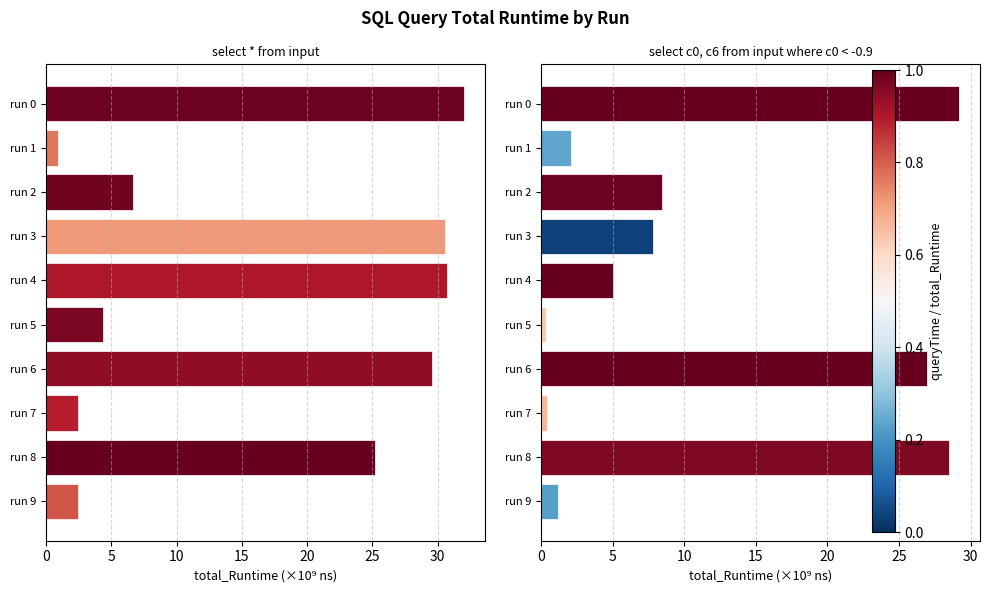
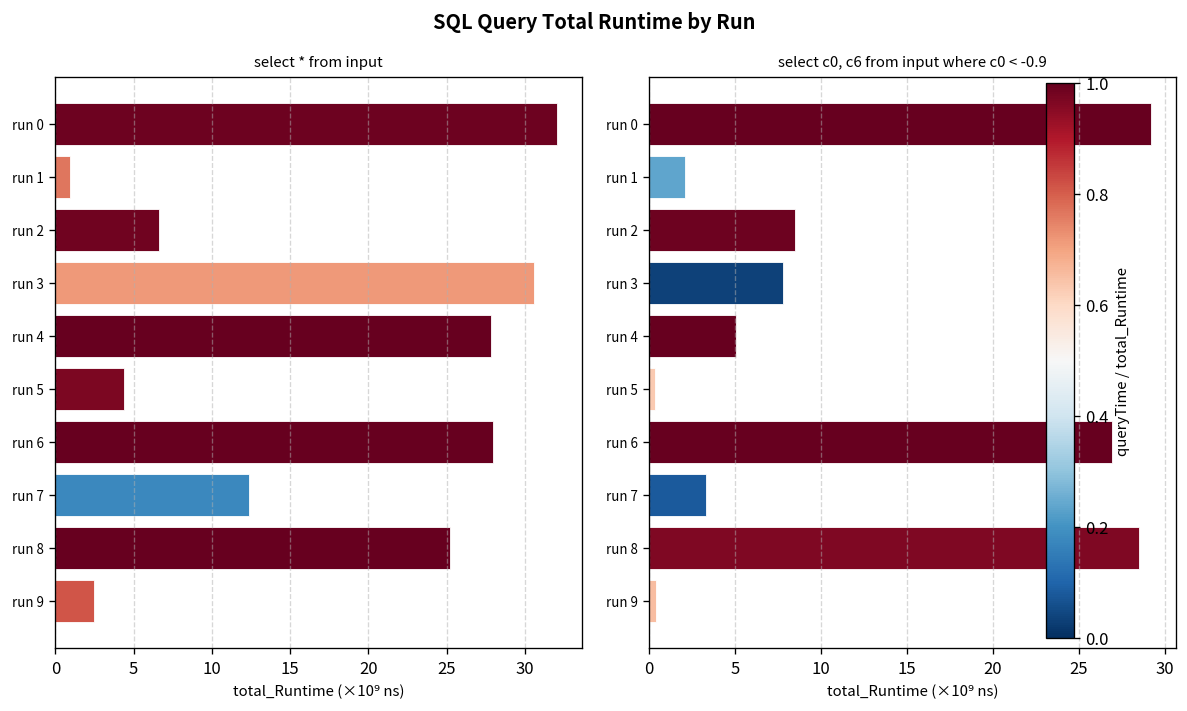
select * from input, run 4: 30.7 -> 27.8
select * from input, run 6: 29.6 -> 28.0
select * from input, run 7: 2.4 -> 12.3
select c0, c6 from input where c0 < -0.9, run 7: 0.4 -> 3.3
select c0, c6 from input where c0 < -0.9, run 9: 1.2 -> 0.4
